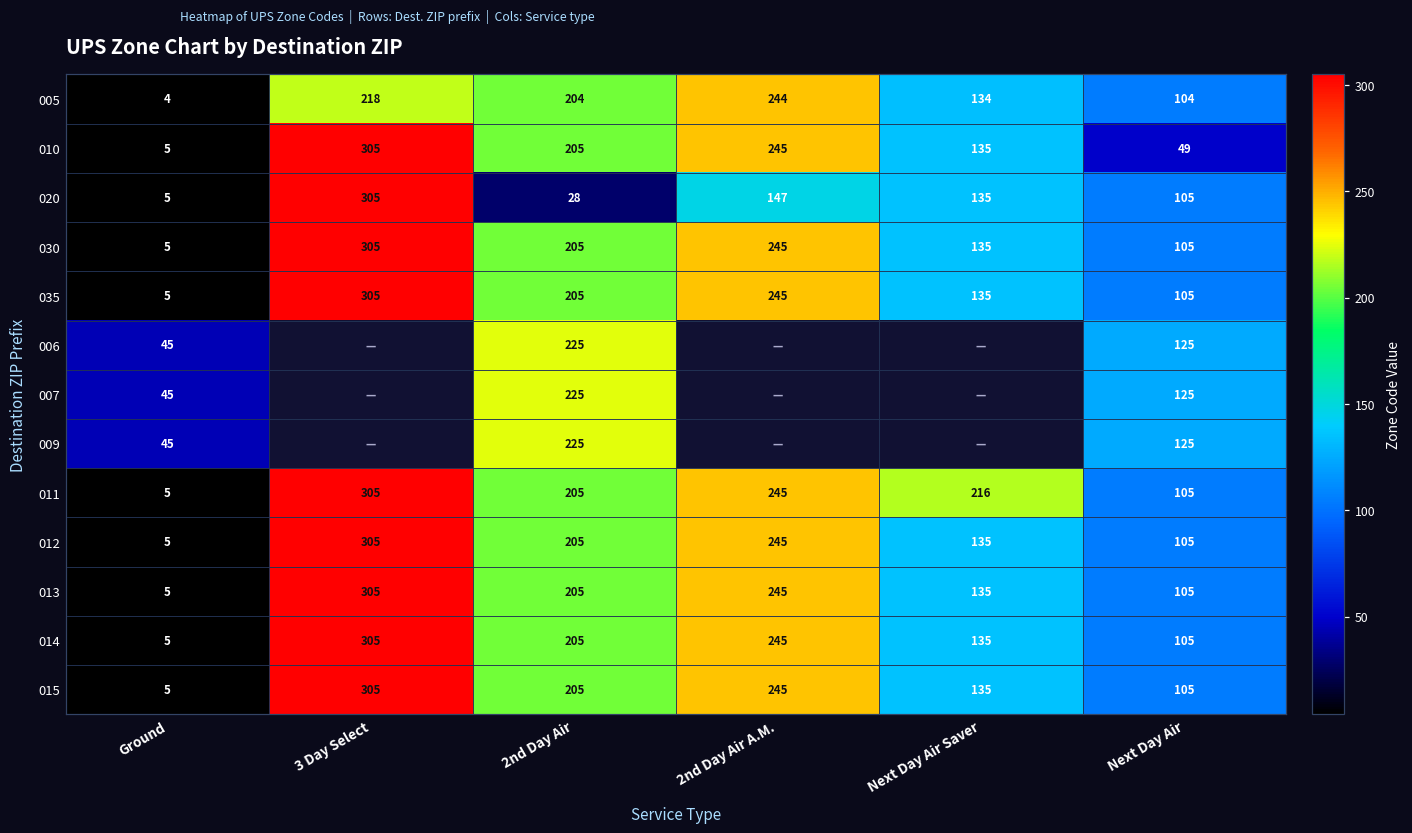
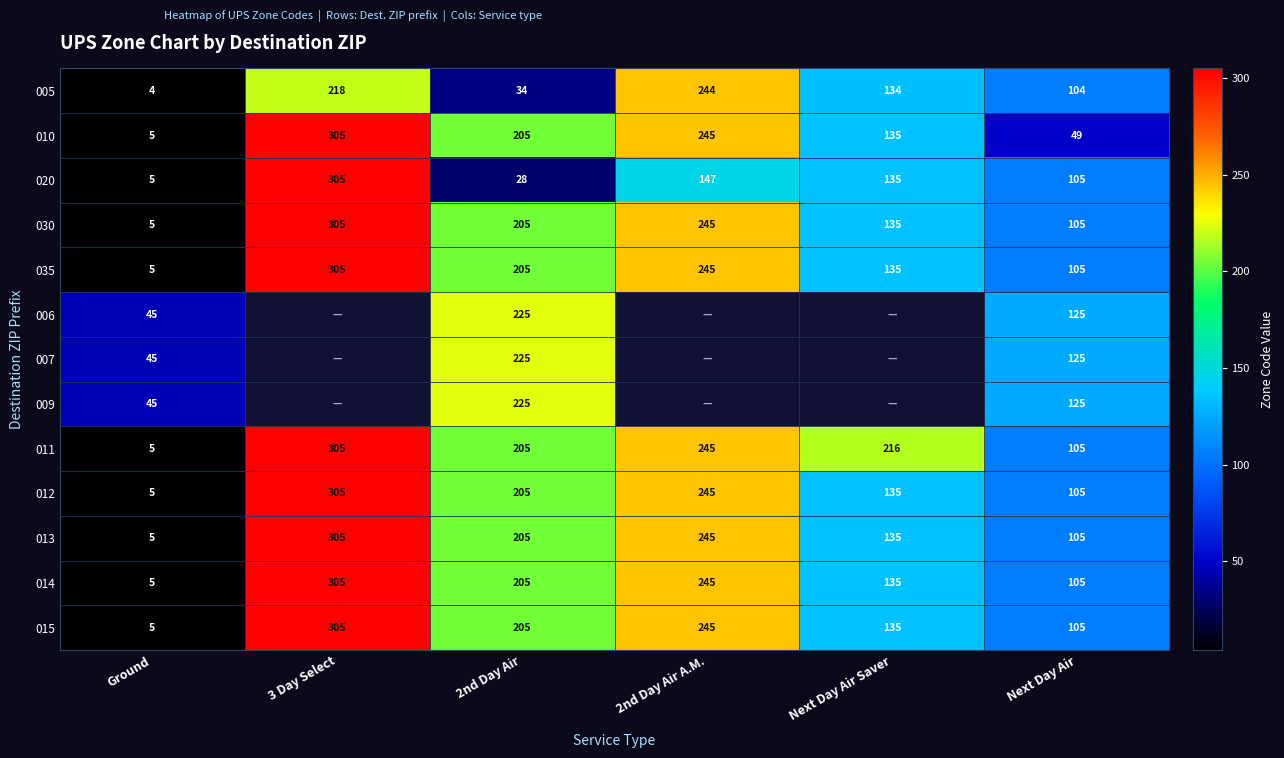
005, 2nd Day Air: 204 -> 34
